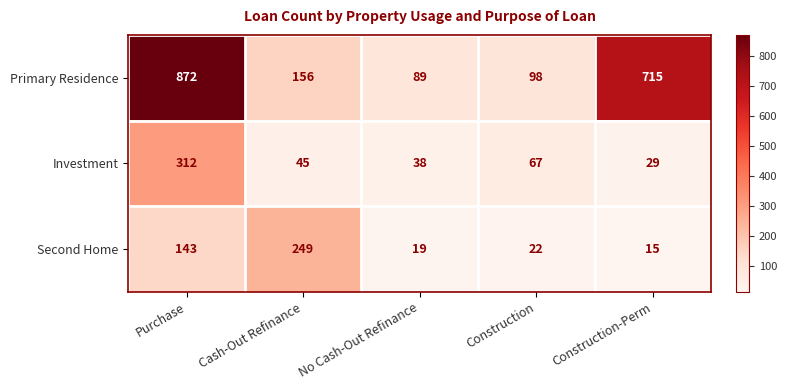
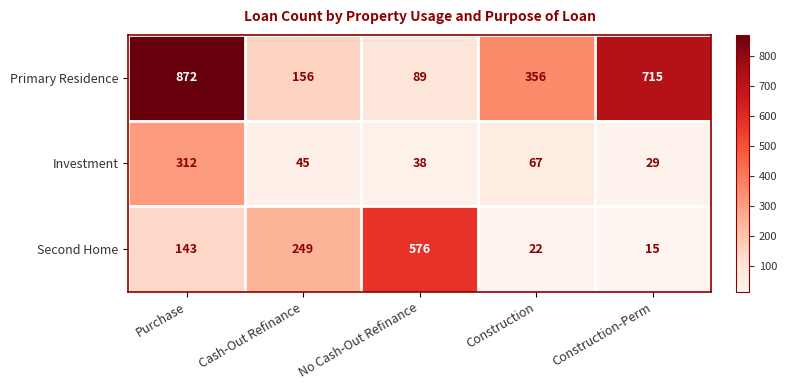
Primary Residence, Construction: 98 -> 356
Second Home, No Cash-Out Refinance: 19 -> 576
